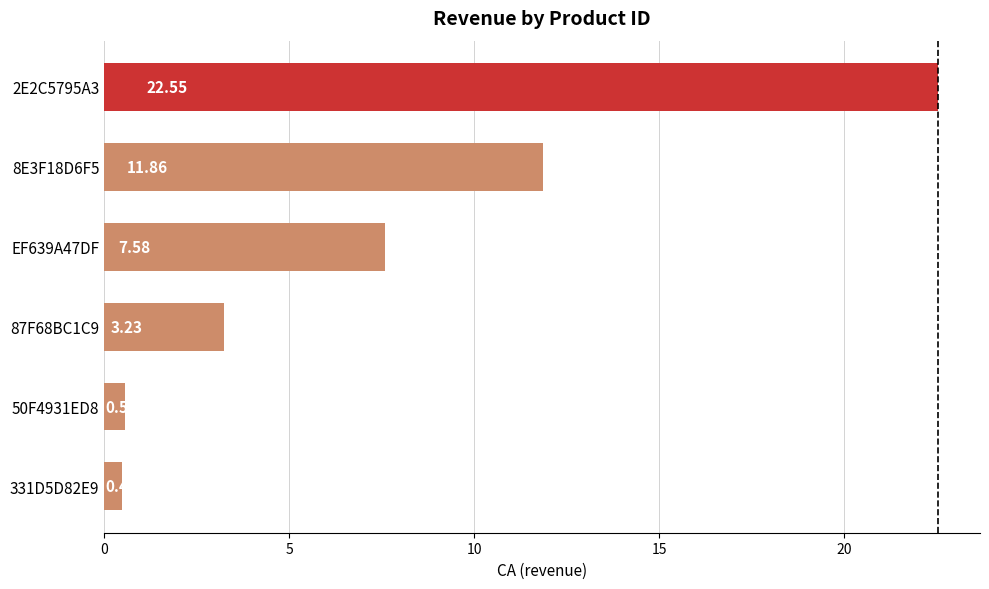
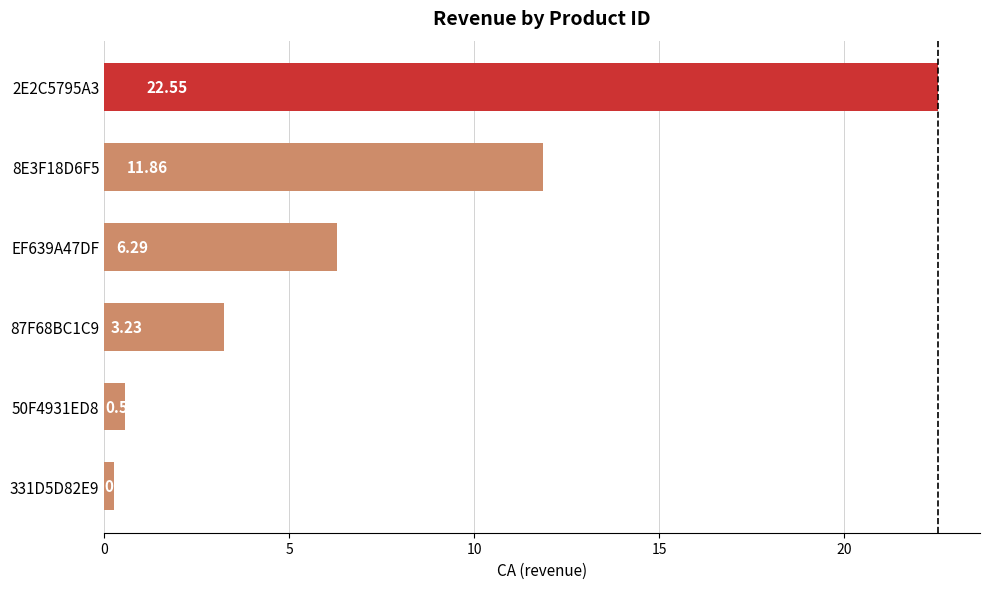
EF639A47DF: 7.58 -> 6.29
331D5D82E9: 0.5 -> 0.3
